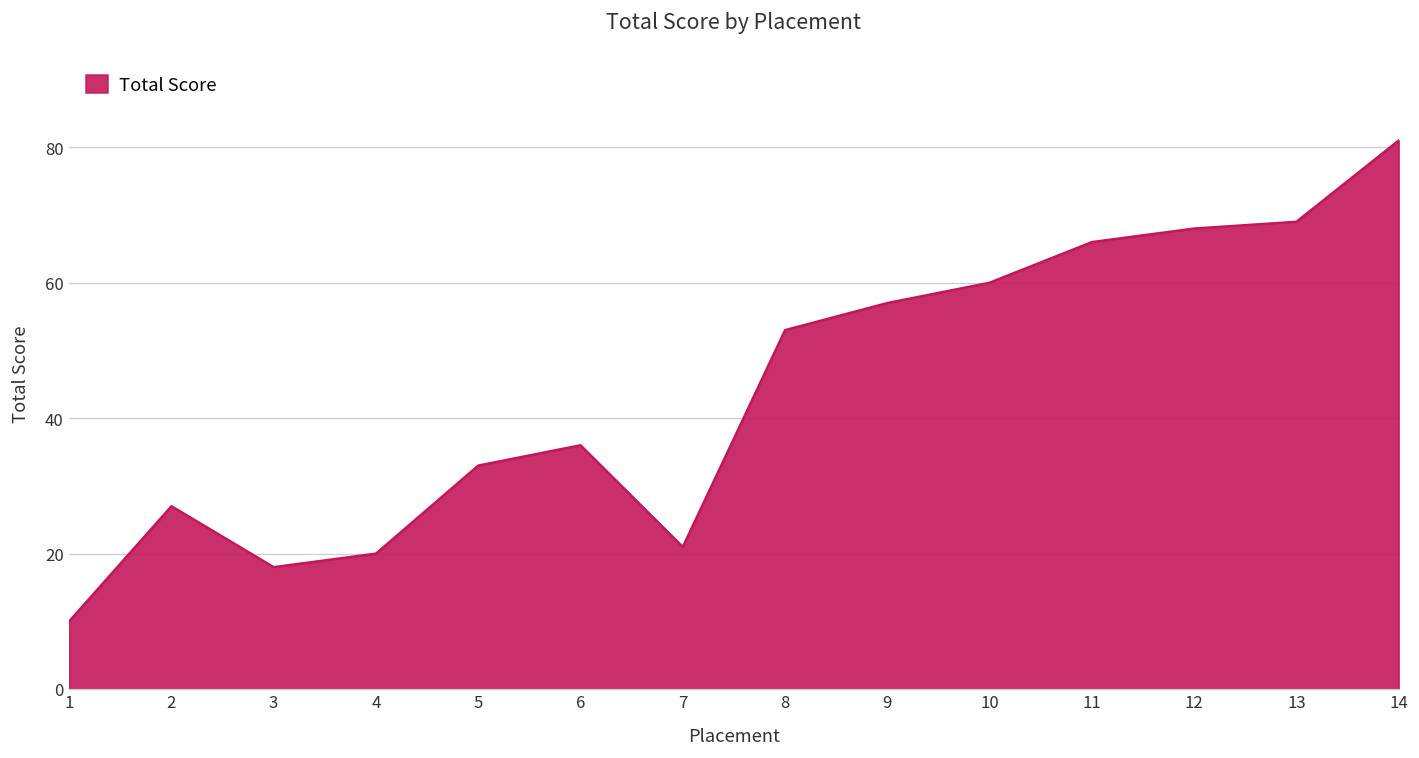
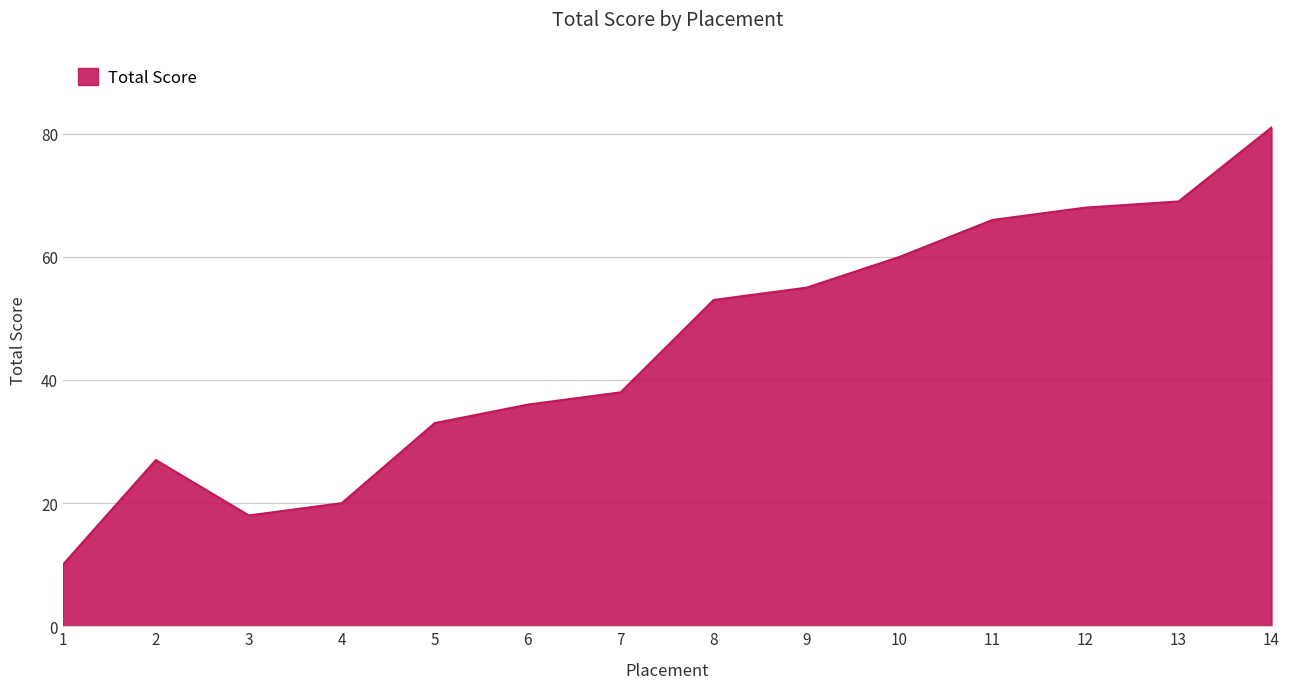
7: 21 -> 38
9: 57 -> 55
